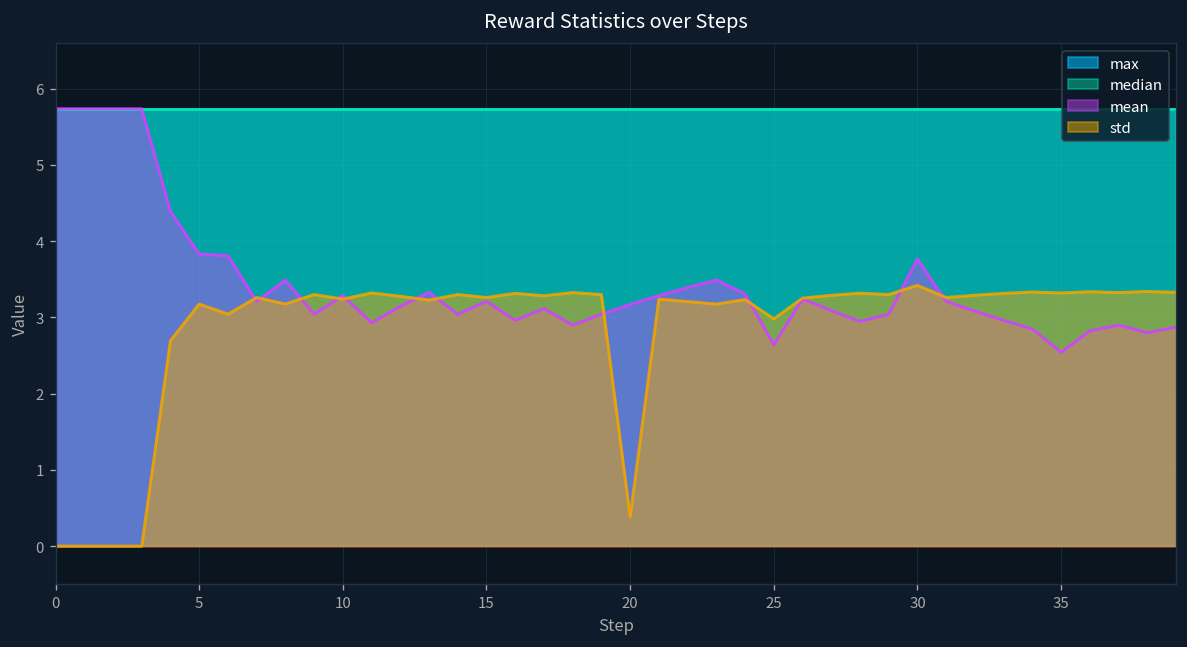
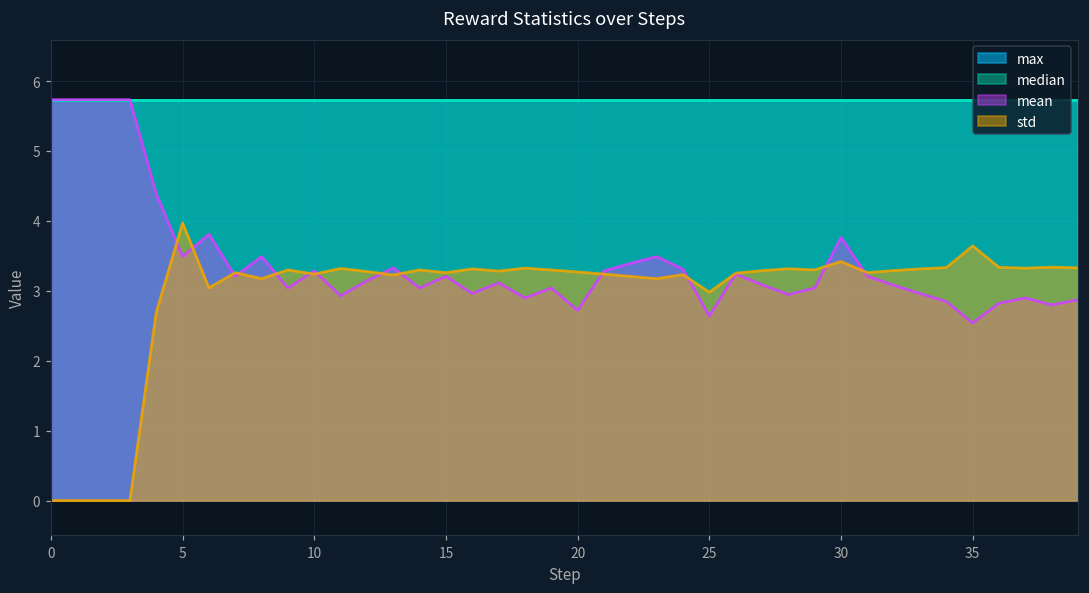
mean, 5: 3.8 -> 3.5
std, 5: 3.2 -> 4.0
mean, 20: 3.2 -> 2.7
std, 20: 0.4 -> 3.3
std, 35: 3.3 -> 3.6
